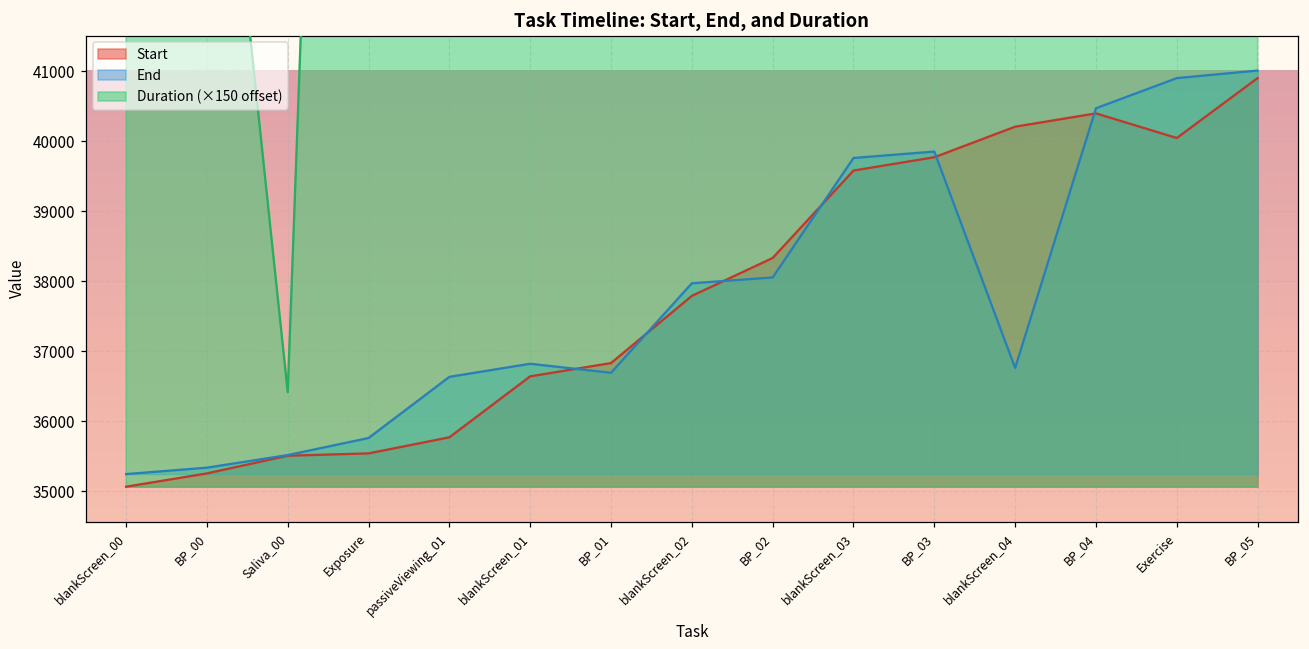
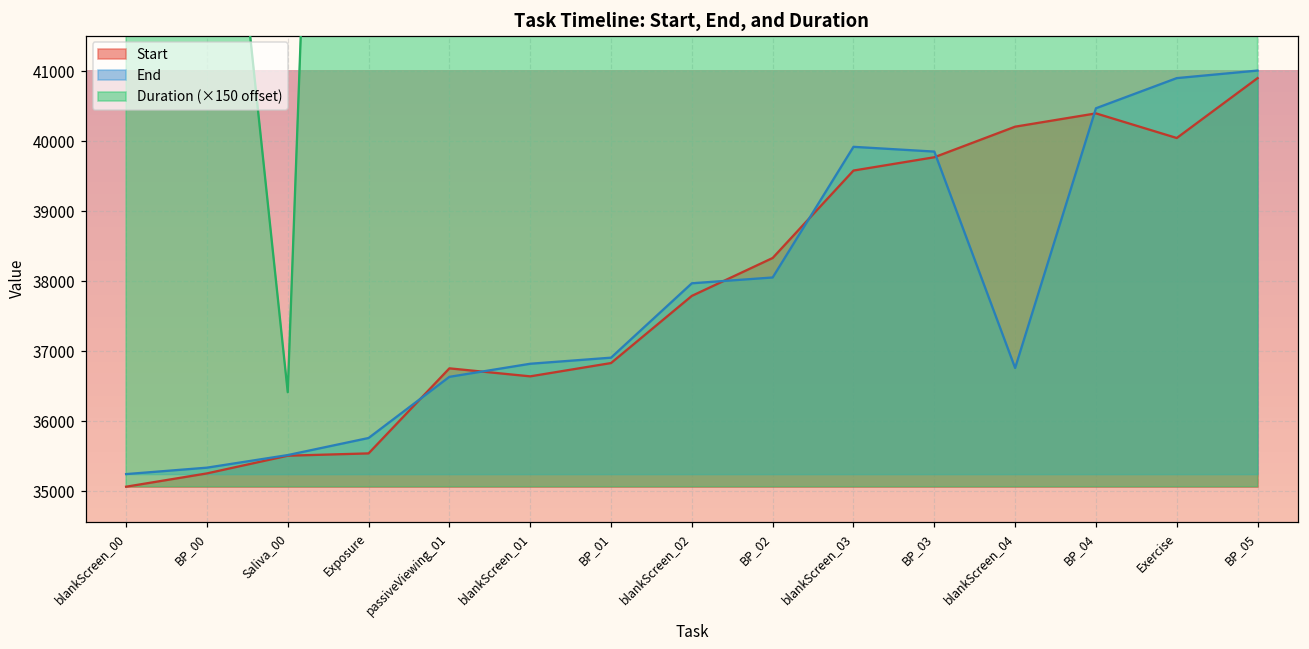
Start, passiveViewing_01: 35800 -> 36800
End, BP_01: 36700 -> 36900
End, blankScreen_03: 39800 -> 39900
